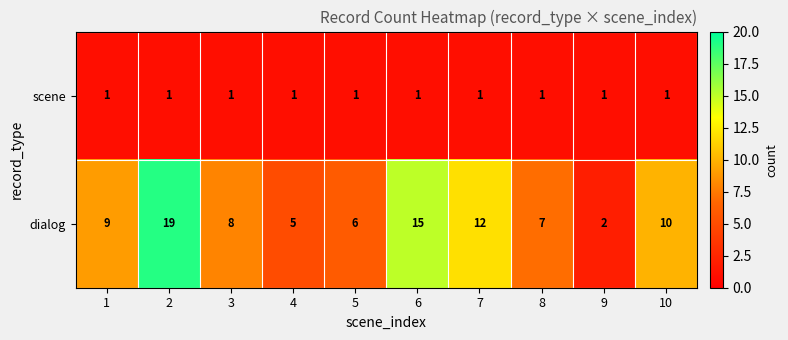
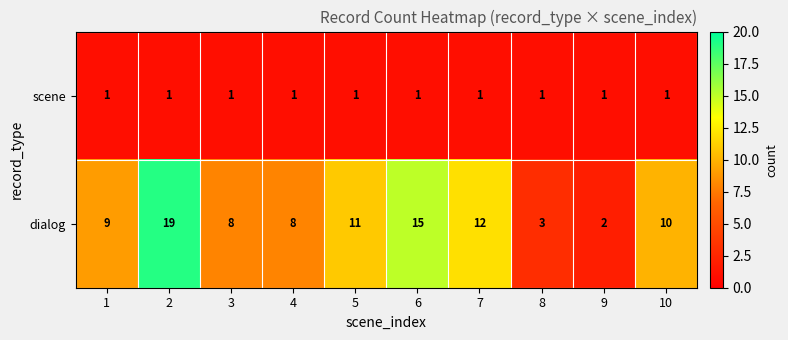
dialog, 4: 5 -> 8
dialog, 5: 6 -> 11
dialog, 8: 7 -> 3
